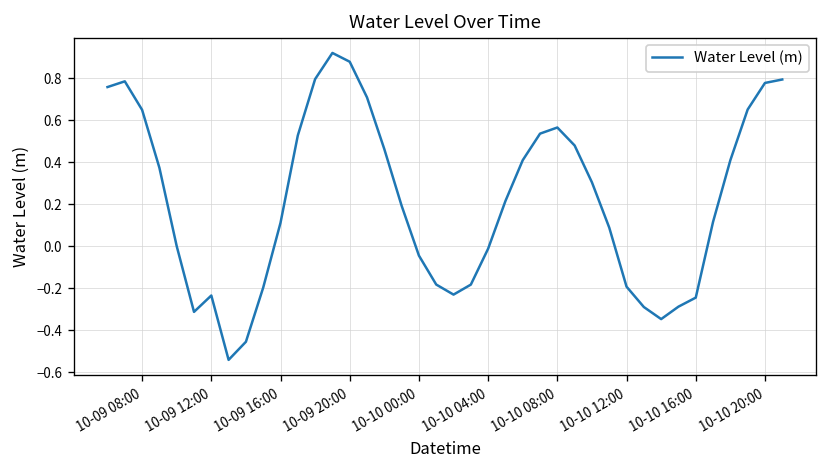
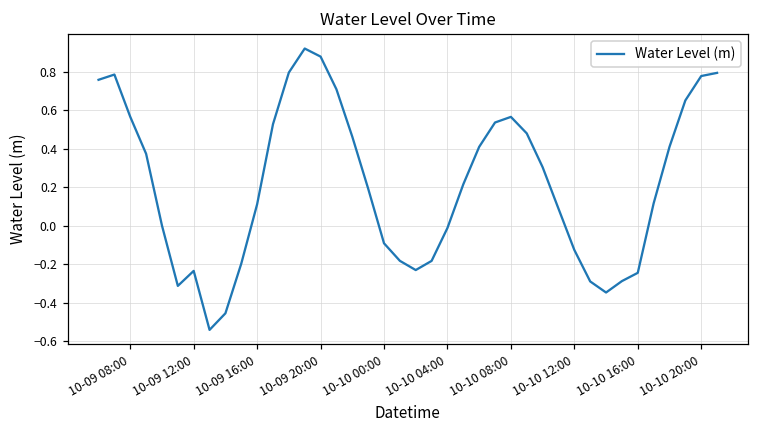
10-09 08:00: 0.65 -> 0.57
10-10 00:00: -0.04 -> -0.09
10-10 12:00: -0.19 -> -0.13
